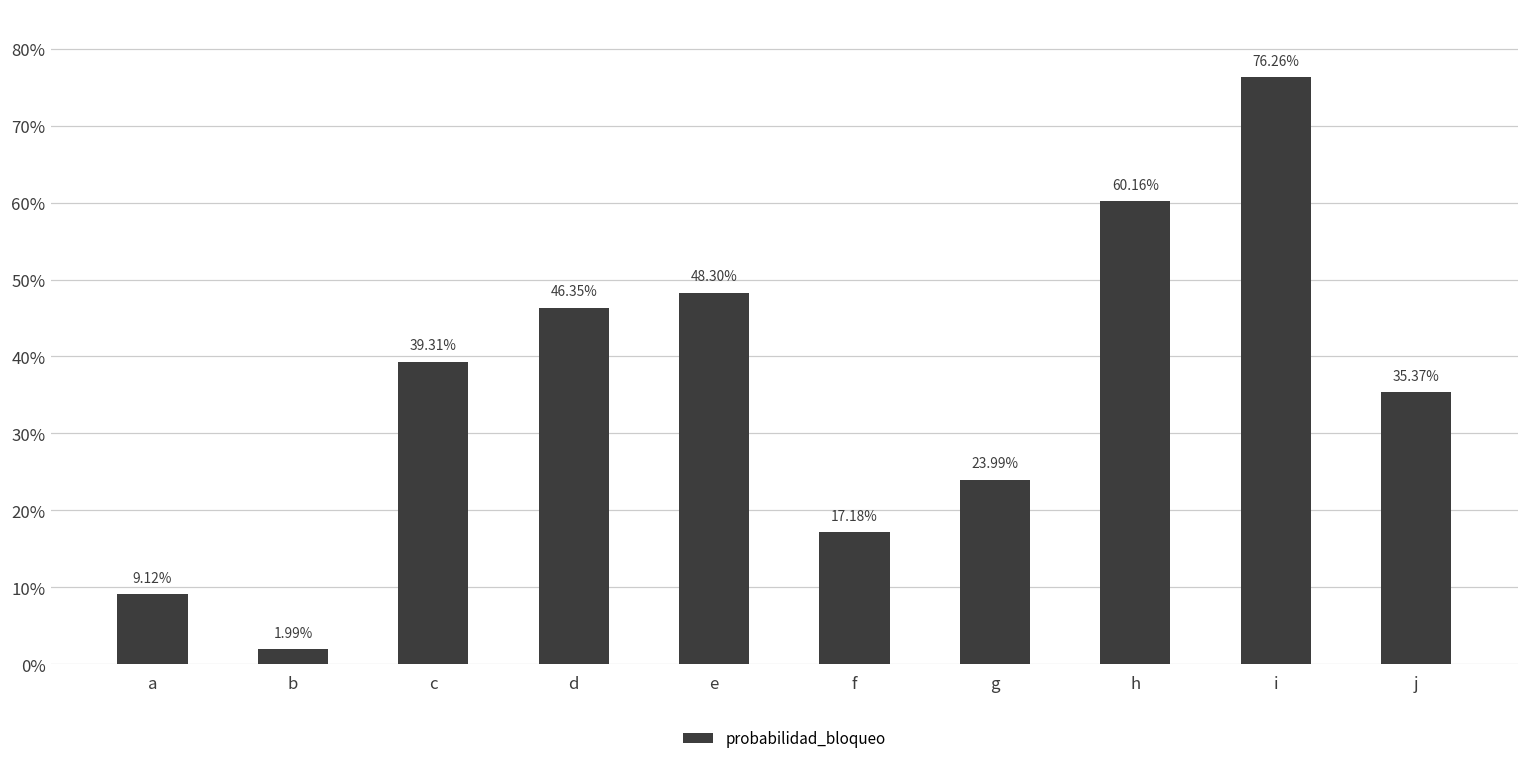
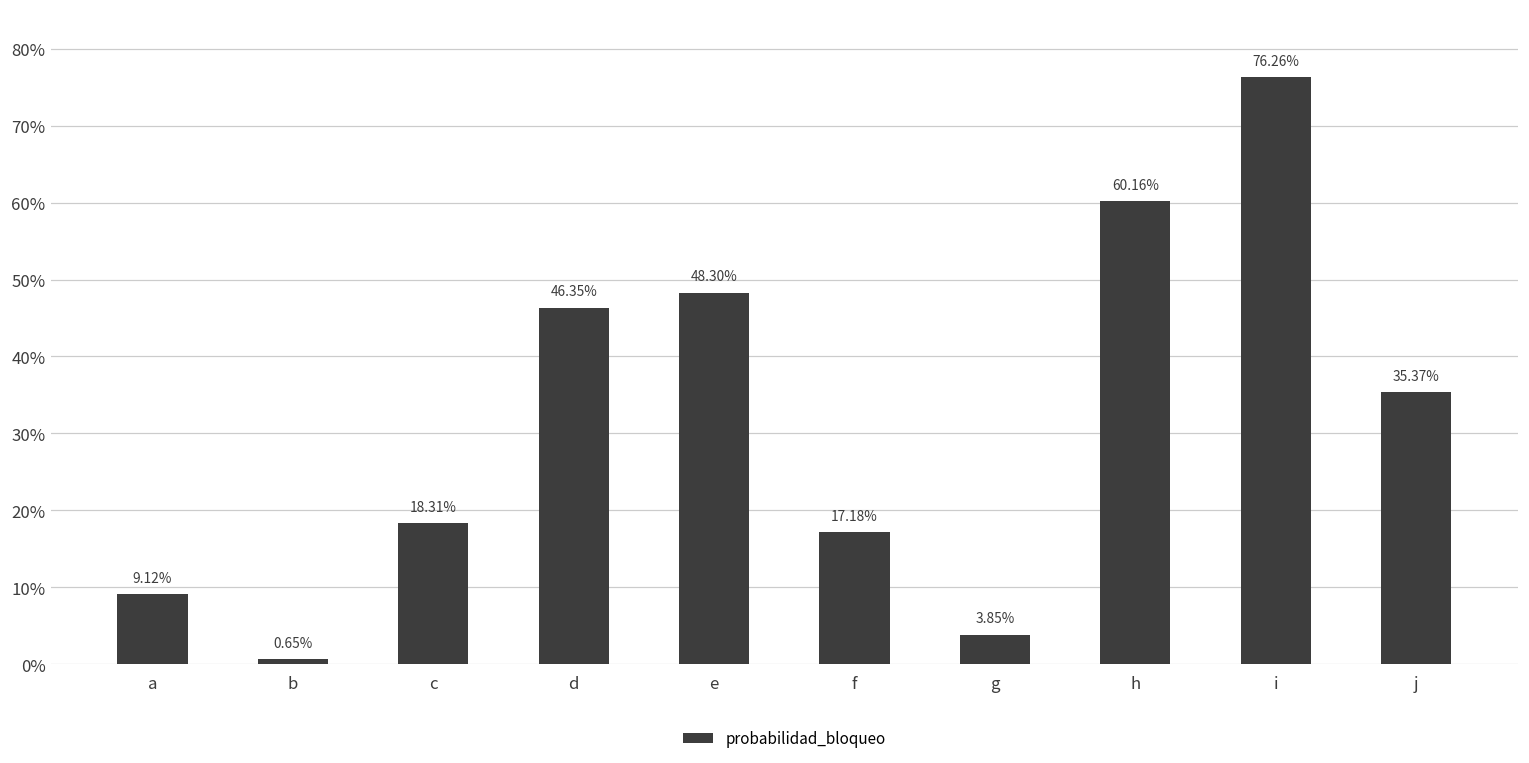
b: 1.99% -> 0.65%
c: 39.31% -> 18.31%
g: 23.99% -> 3.85%
